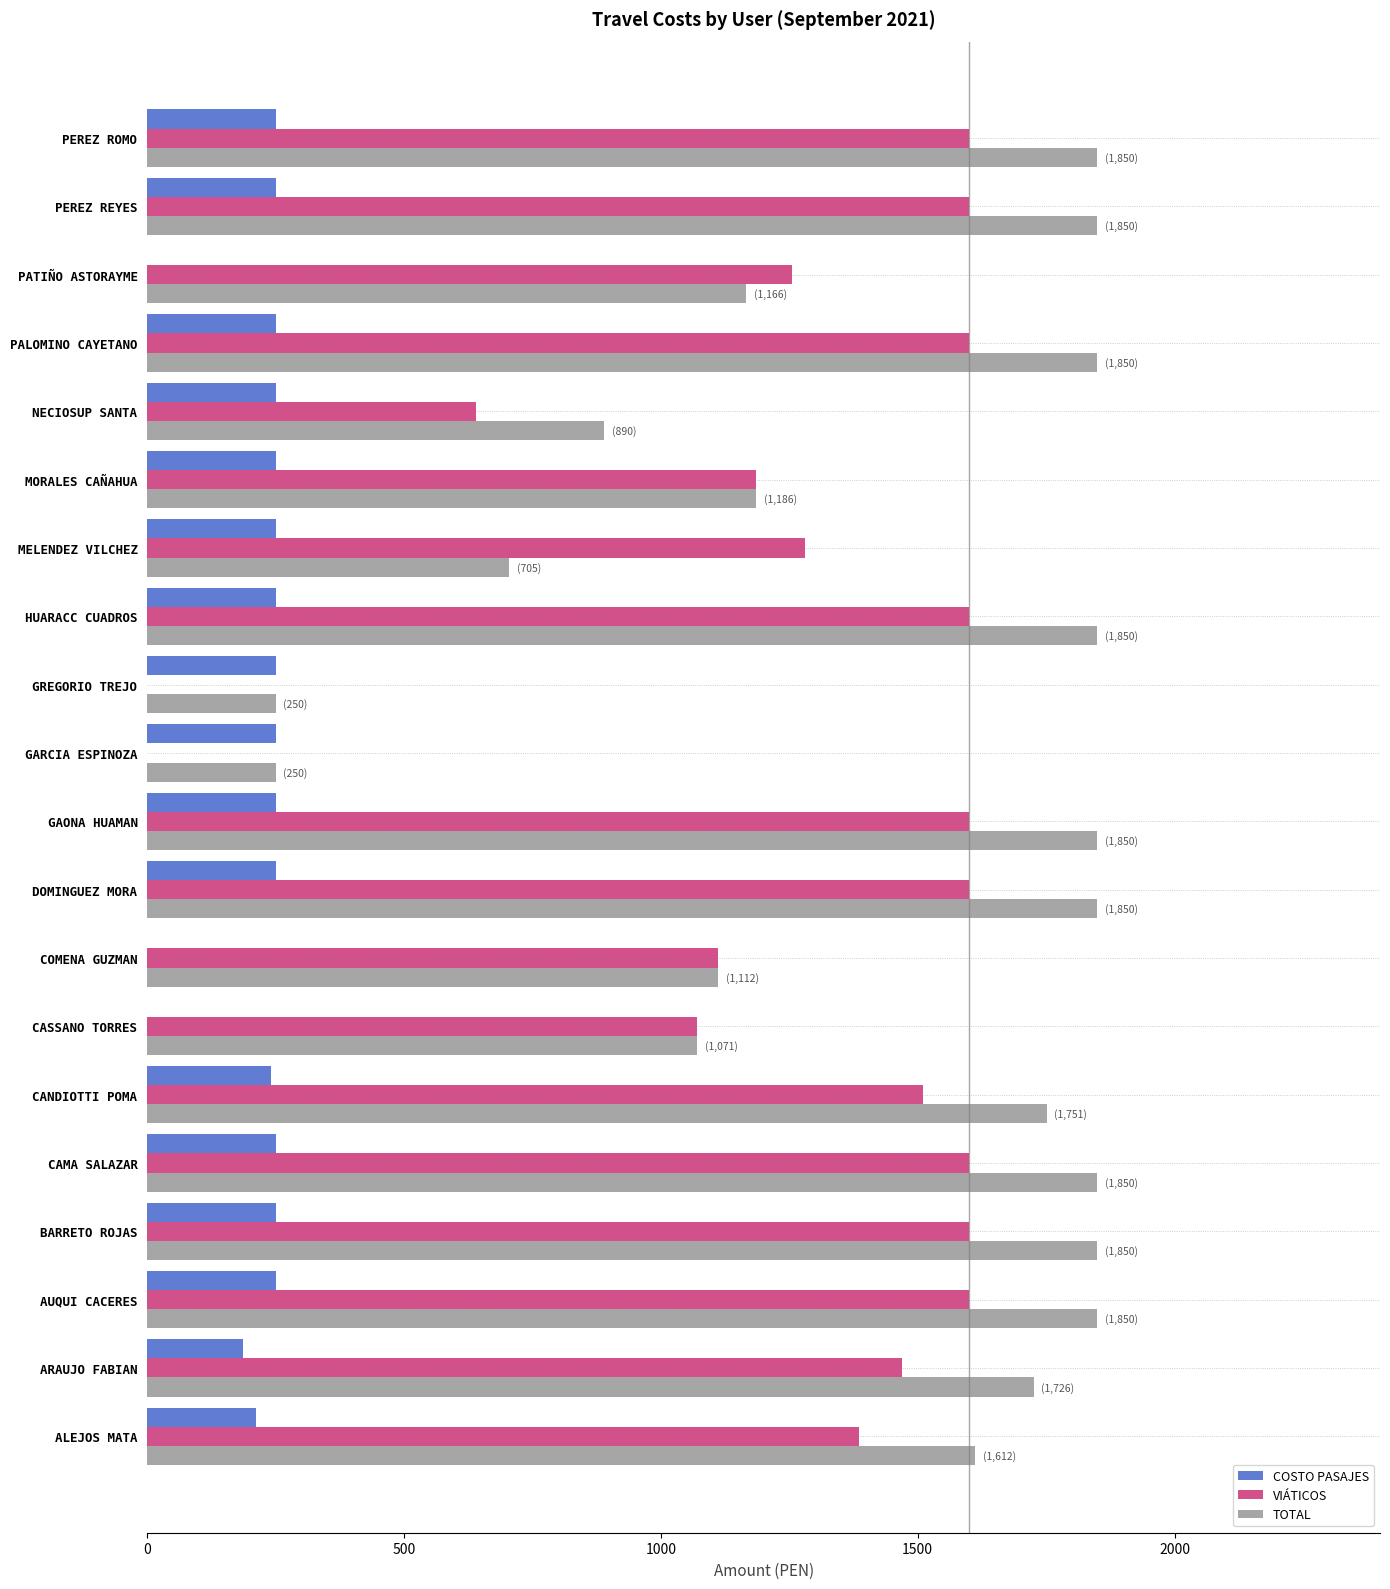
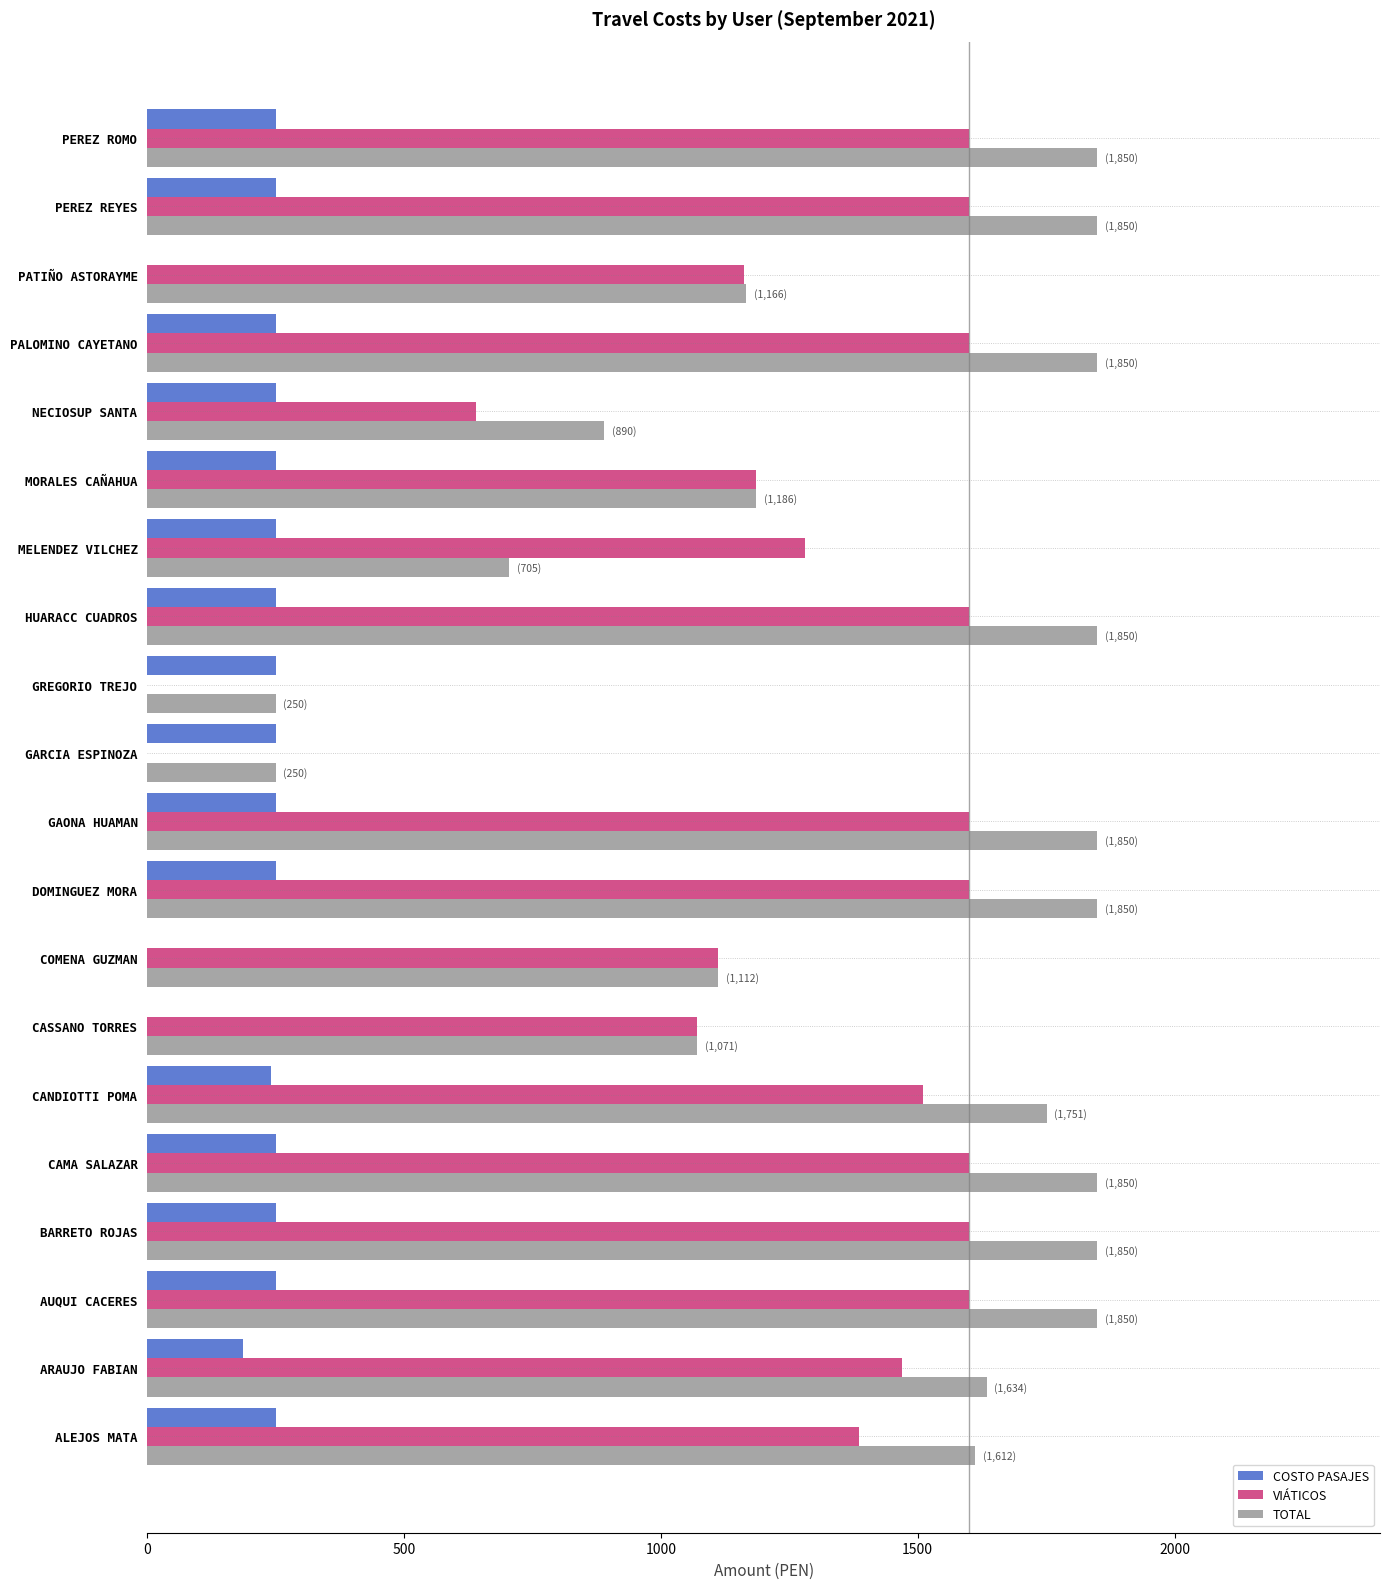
VIÁTICOS, PATIÑO ASTORAYME: 1260 -> 1160
TOTAL, ARAUJO FABIAN: (1,726) -> (1,634)
COSTO PASAJES, ALEJOS MATA: 210 -> 250
